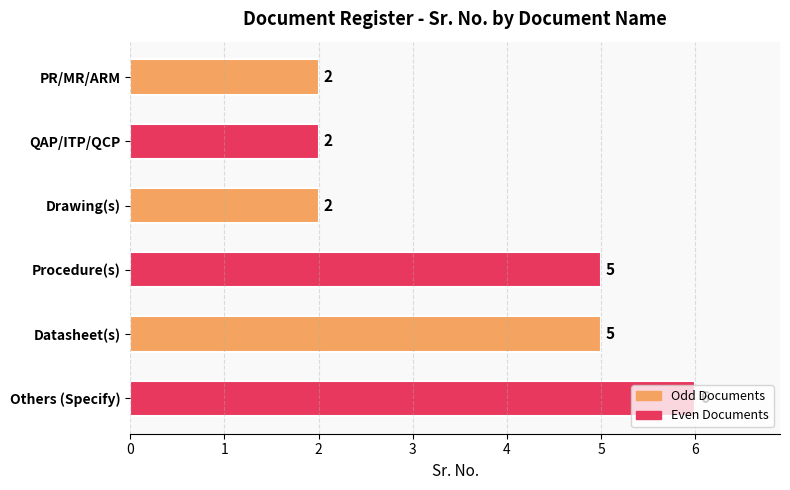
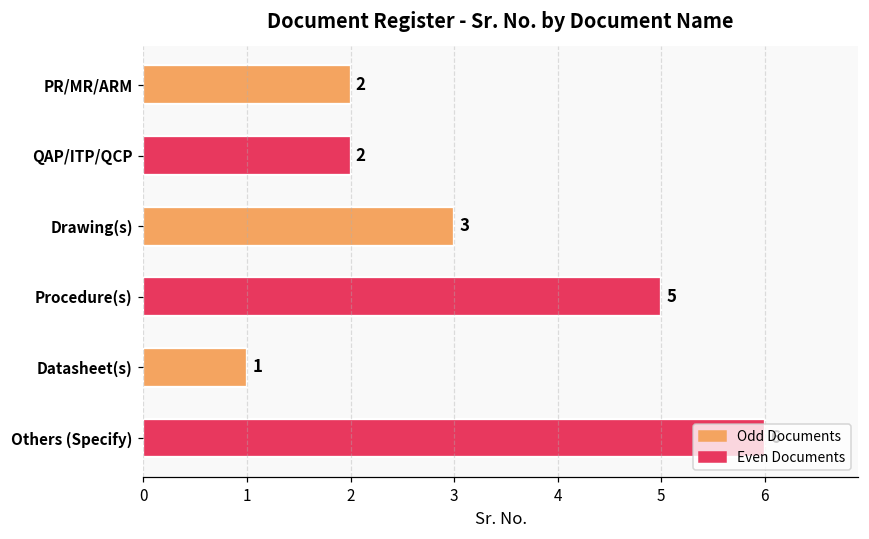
Drawing(s): 2 -> 3
Datasheet(s): 5 -> 1
